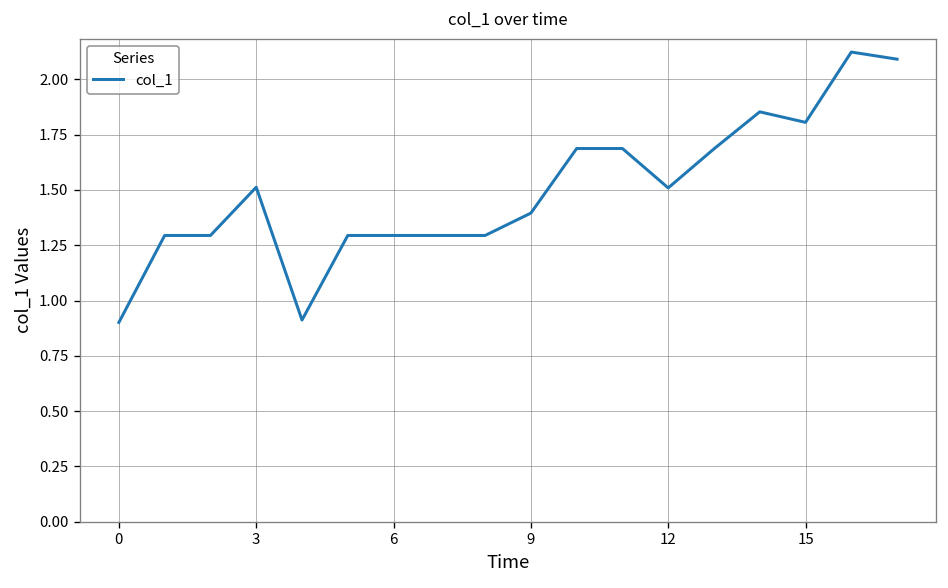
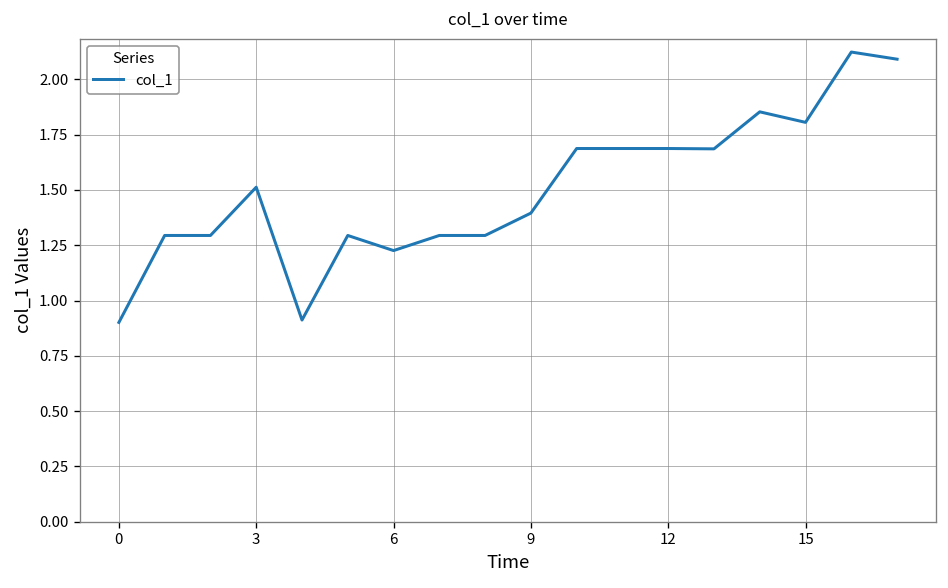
6: 1.29 -> 1.23
12: 1.51 -> 1.69
